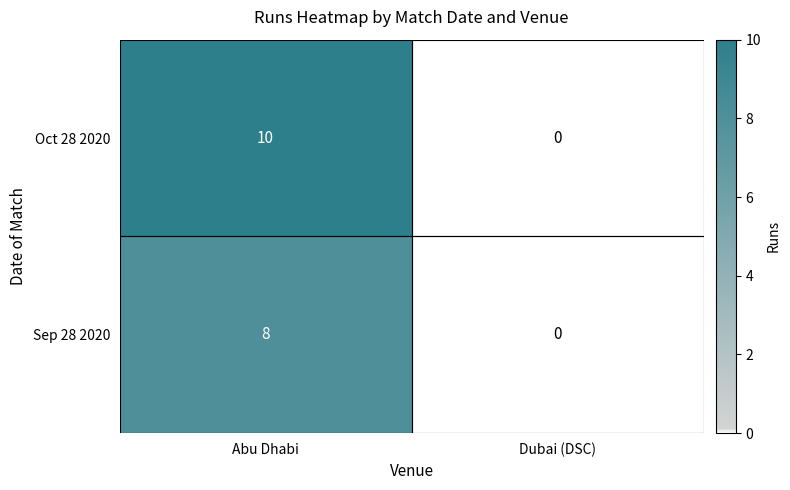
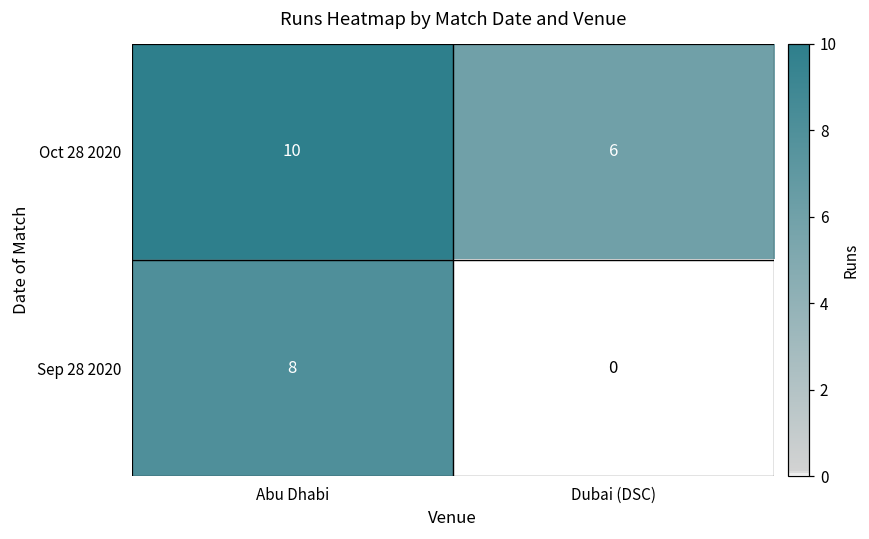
Oct 28 2020, Dubai (DSC): 0 -> 6
